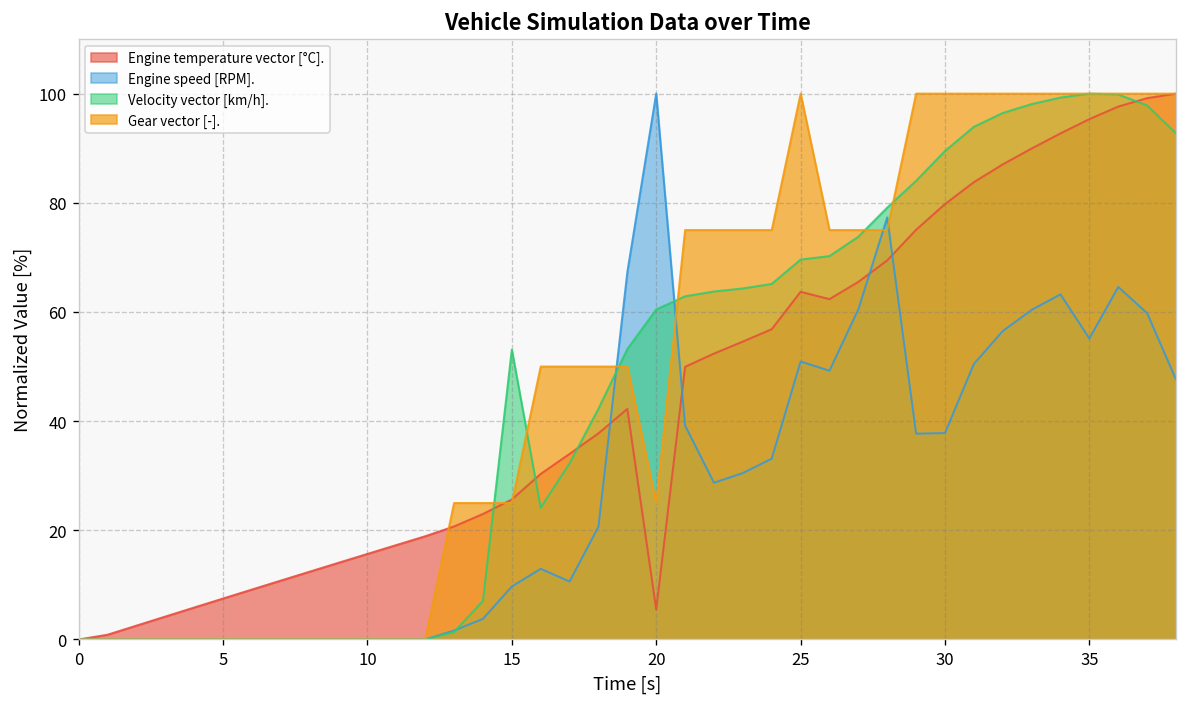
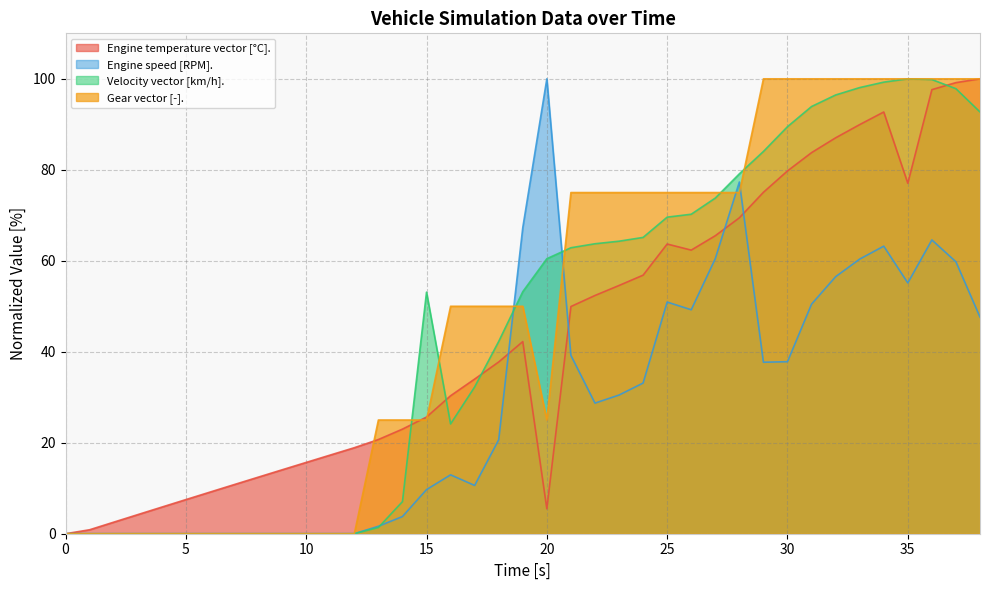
Gear vector [-]., 25: 100 -> 75
Engine temperature vector [°C]., 35: 95 -> 77
